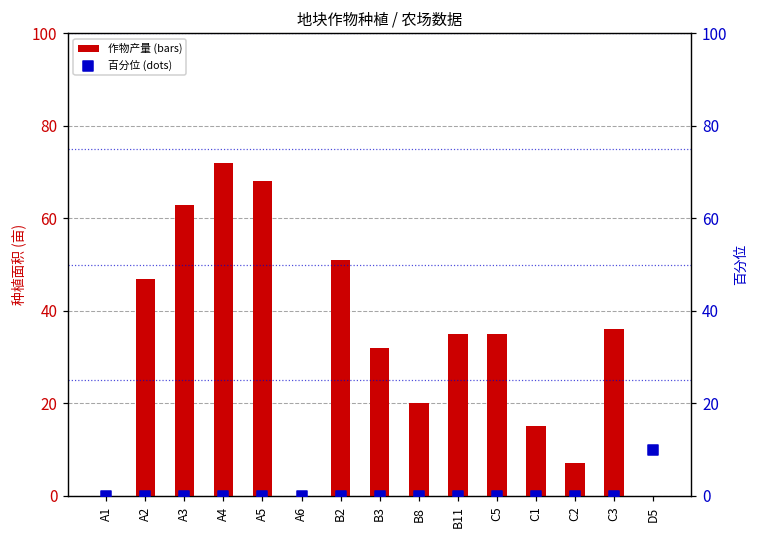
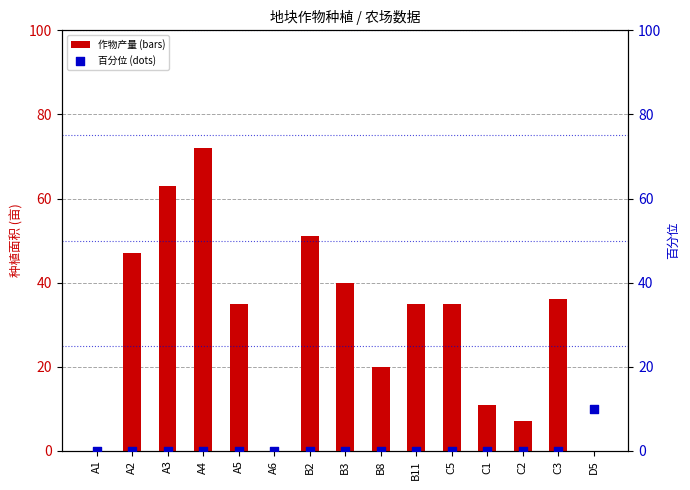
作物产量 (bars), A5: 68 -> 35
作物产量 (bars), B3: 32 -> 40
作物产量 (bars), C1: 15 -> 11
